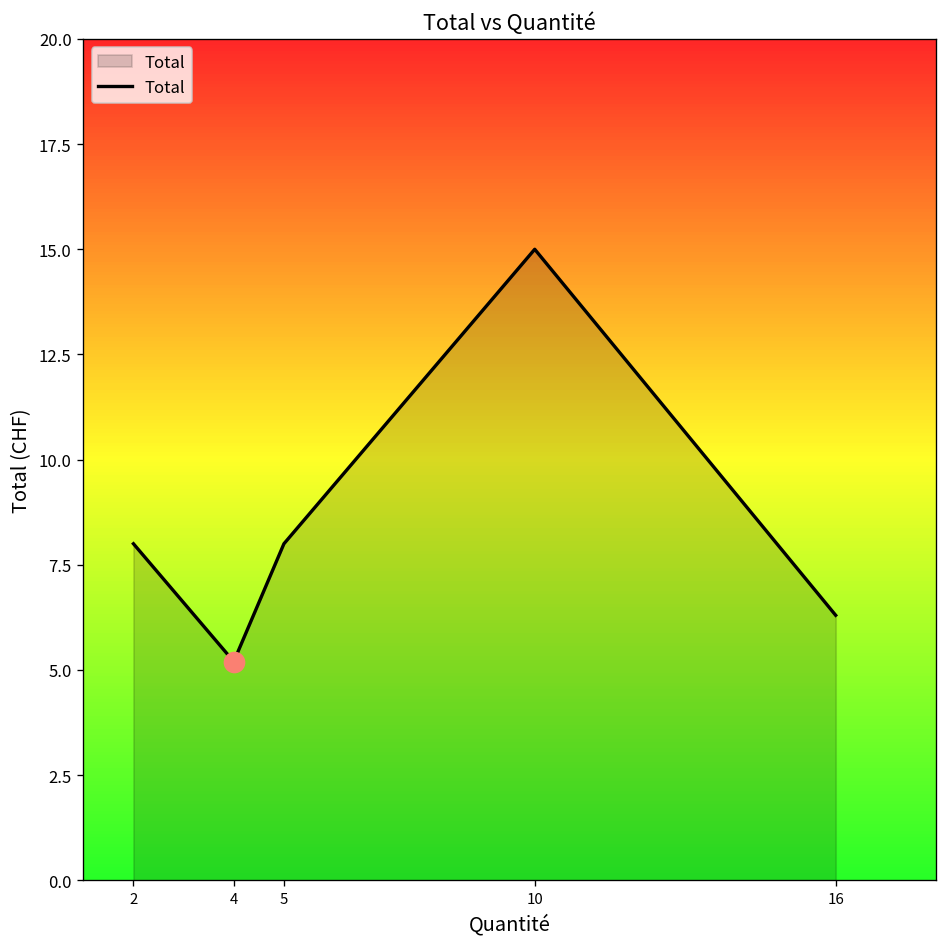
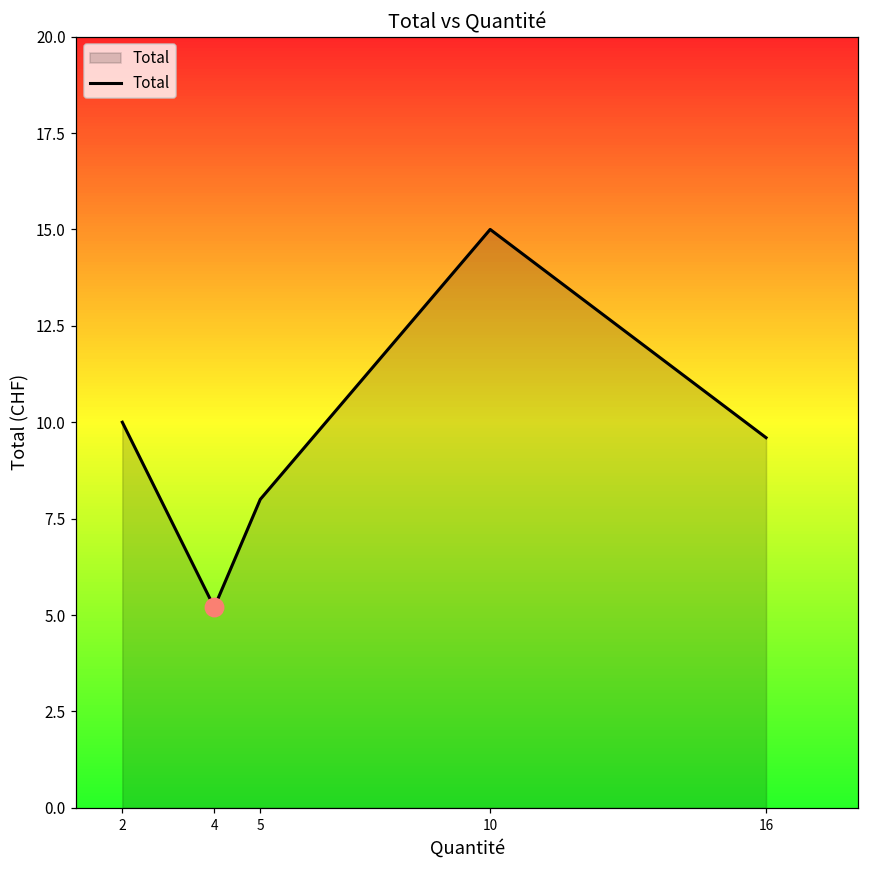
Total, 2: 8 -> 10
Total, 16: 6.3 -> 9.6
